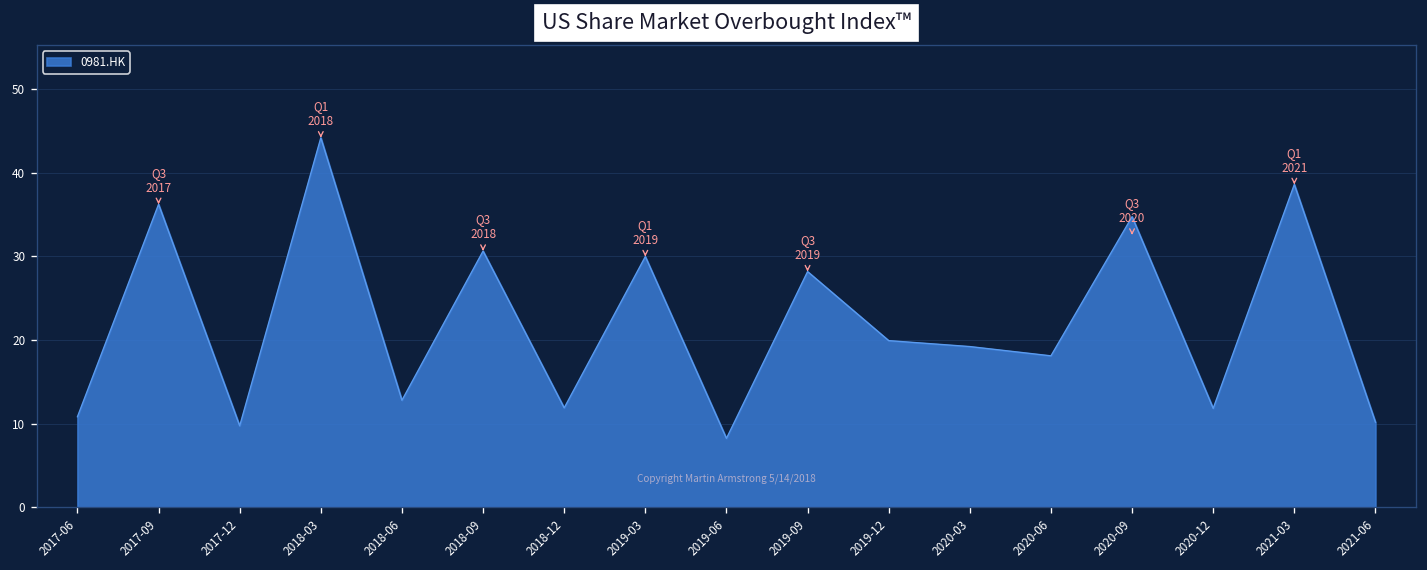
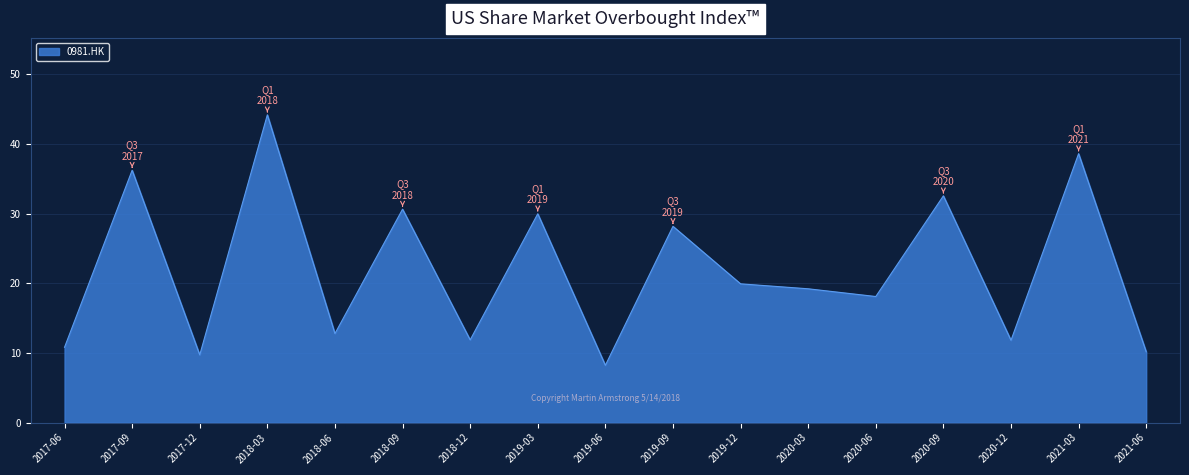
2020-09: 35 -> 33
